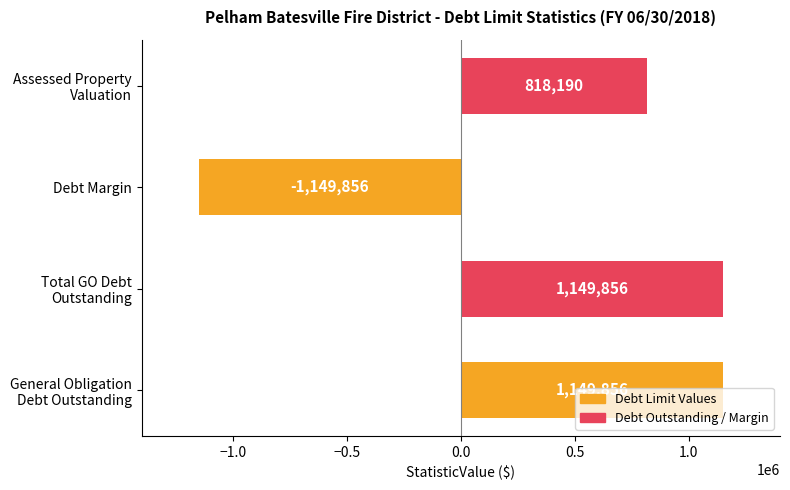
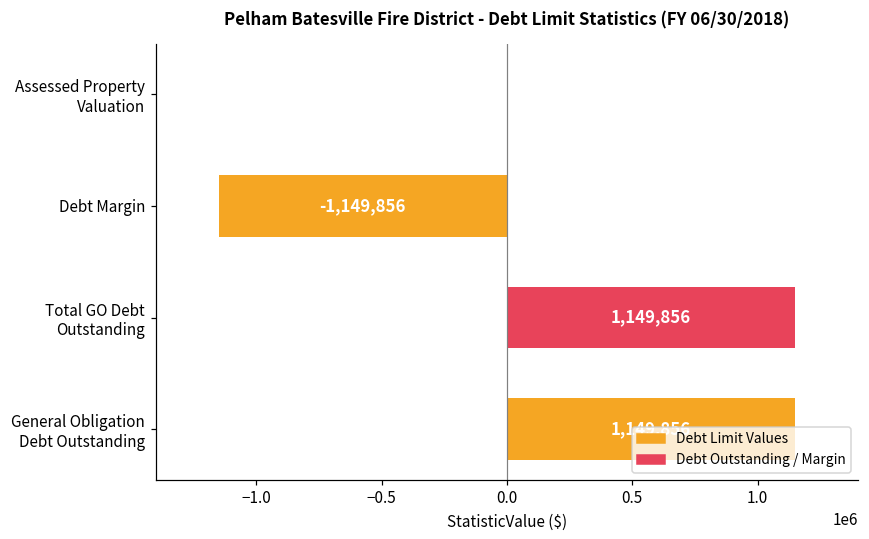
Assessed Property Valuation: 820000 -> 0
